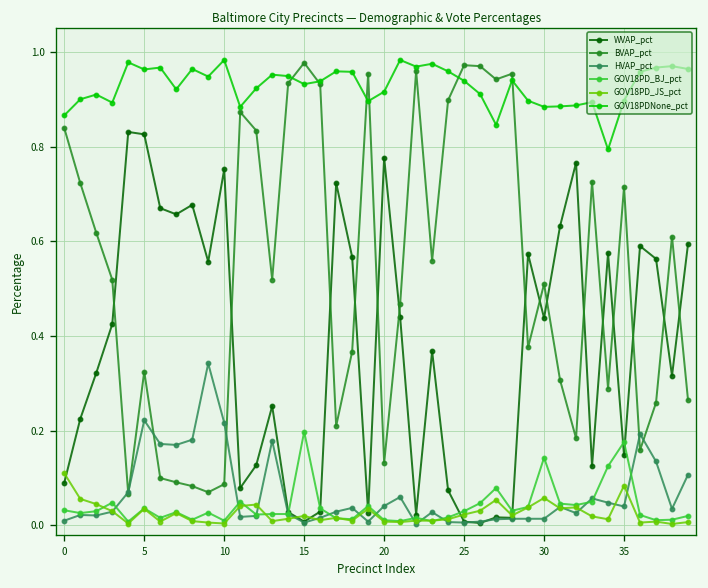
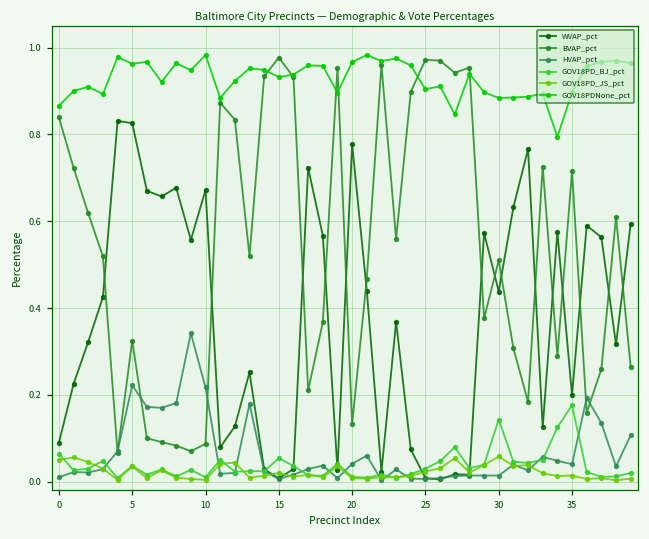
GOV18PD_BJ_pct, 0: 0.03 -> 0.06
GOV18PD_JS_pct, 0: 0.11 -> 0.05
WVAP_pct, 10: 0.75 -> 0.67
GOV18PD_BJ_pct, 15: 0.20 -> 0.05
GOV18PDNone_pct, 20: 0.92 -> 0.97
GOV18PDNone_pct, 25: 0.94 -> 0.90
WVAP_pct, 35: 0.15 -> 0.20
GOV18PD_JS_pct, 35: 0.08 -> 0.01
